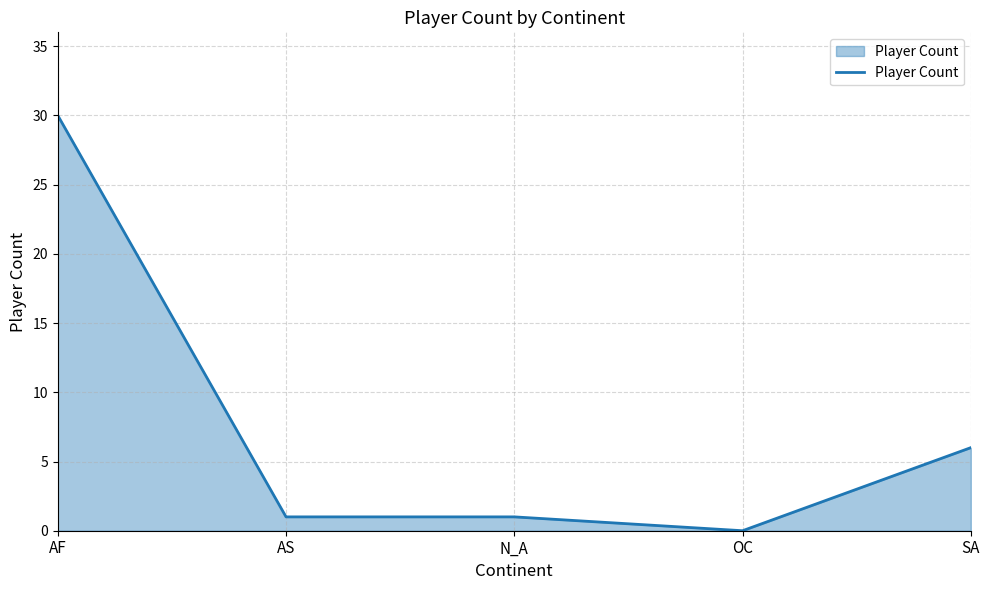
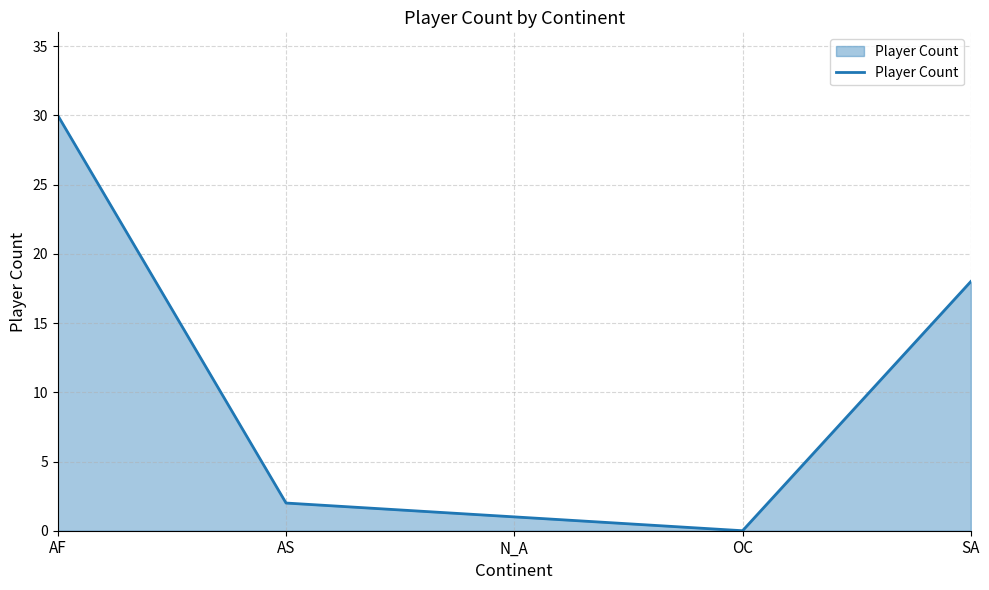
AS: 1 -> 2
SA: 6 -> 18
